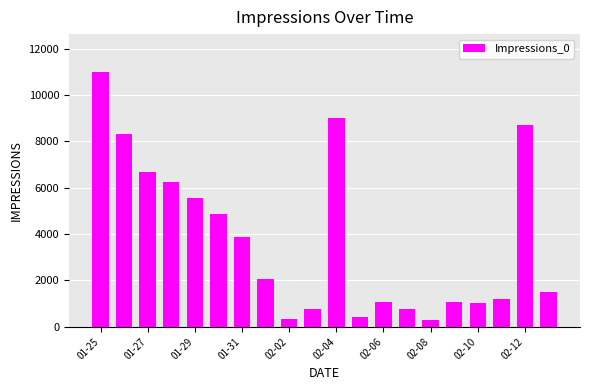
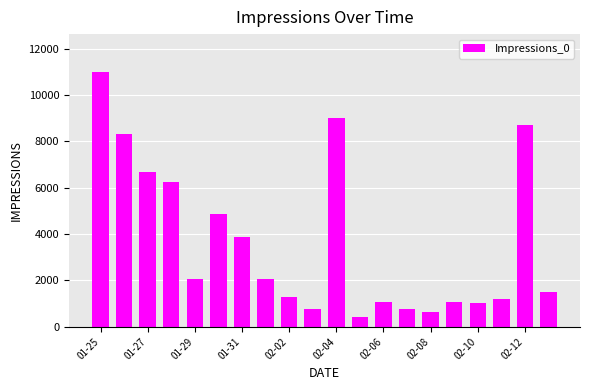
01-29: 5500 -> 2100
02-02: 300 -> 1300
02-08: 300 -> 700
